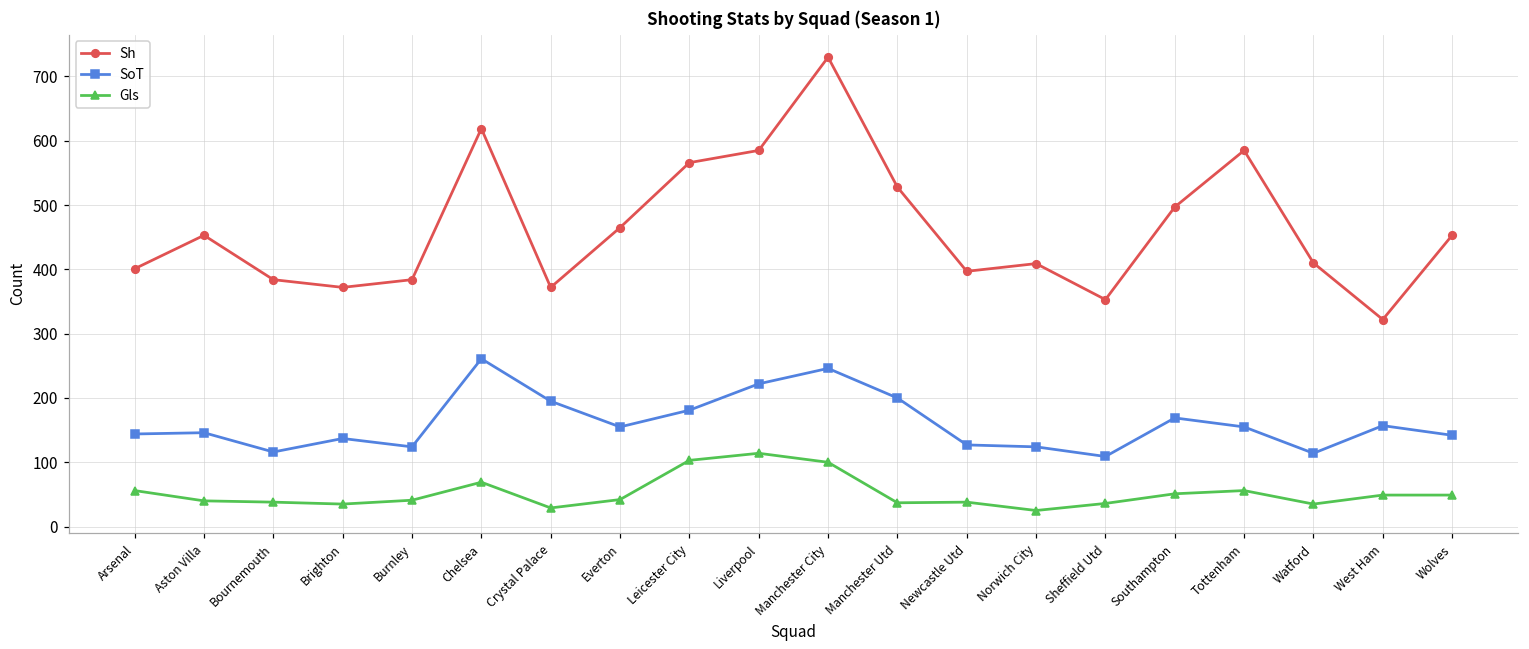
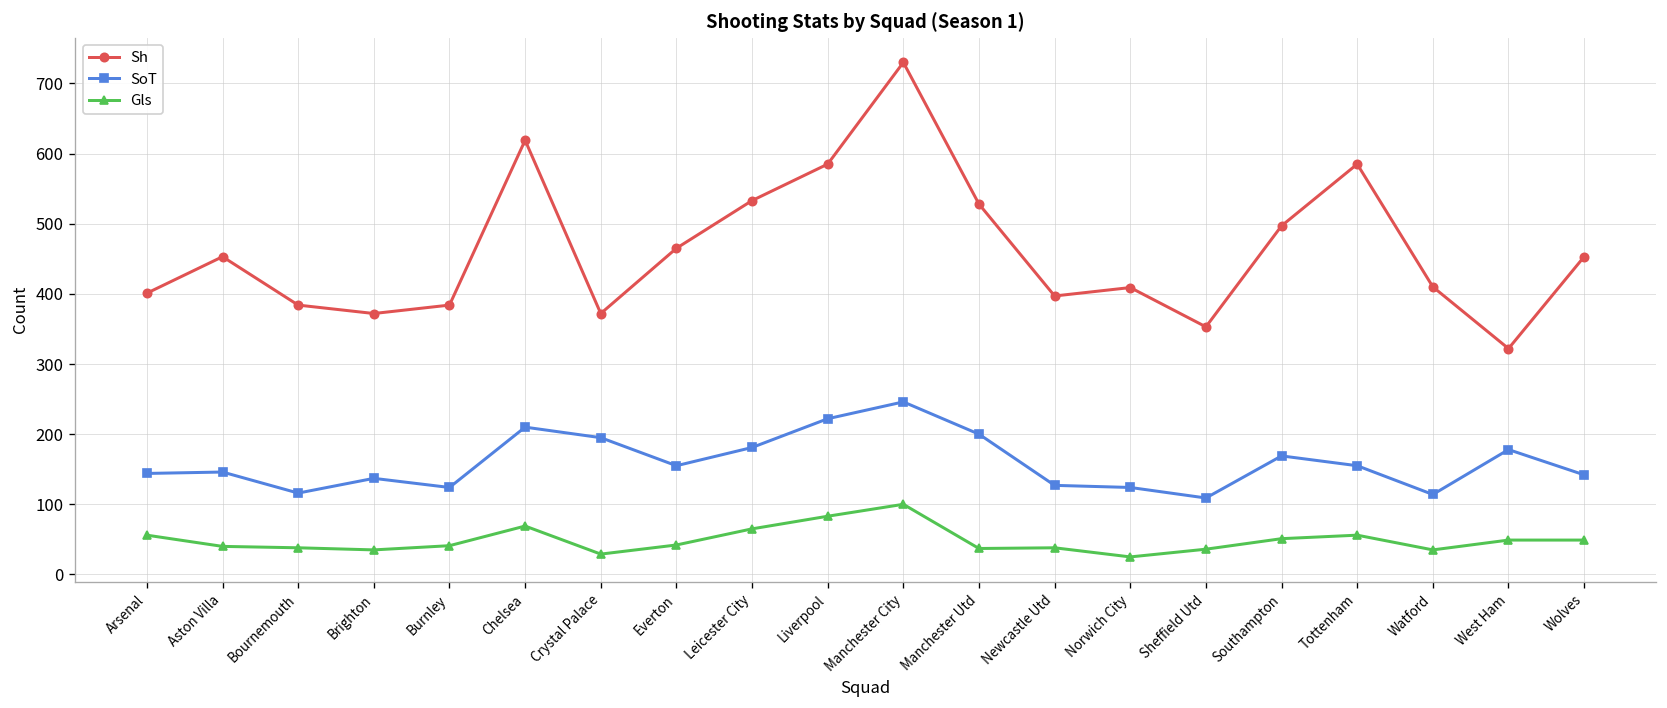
SoT, Chelsea: 260 -> 210
Sh, Leicester City: 570 -> 530
Gls, Leicester City: 100 -> 70
Gls, Liverpool: 110 -> 80
SoT, West Ham: 160 -> 180
